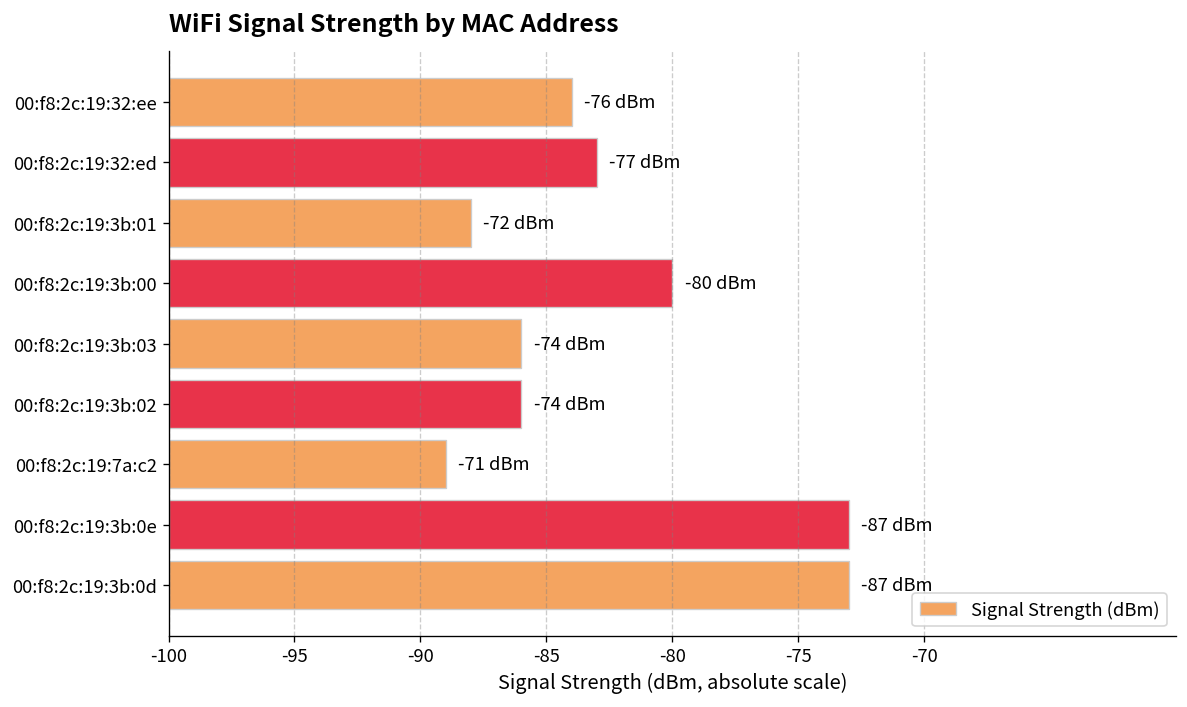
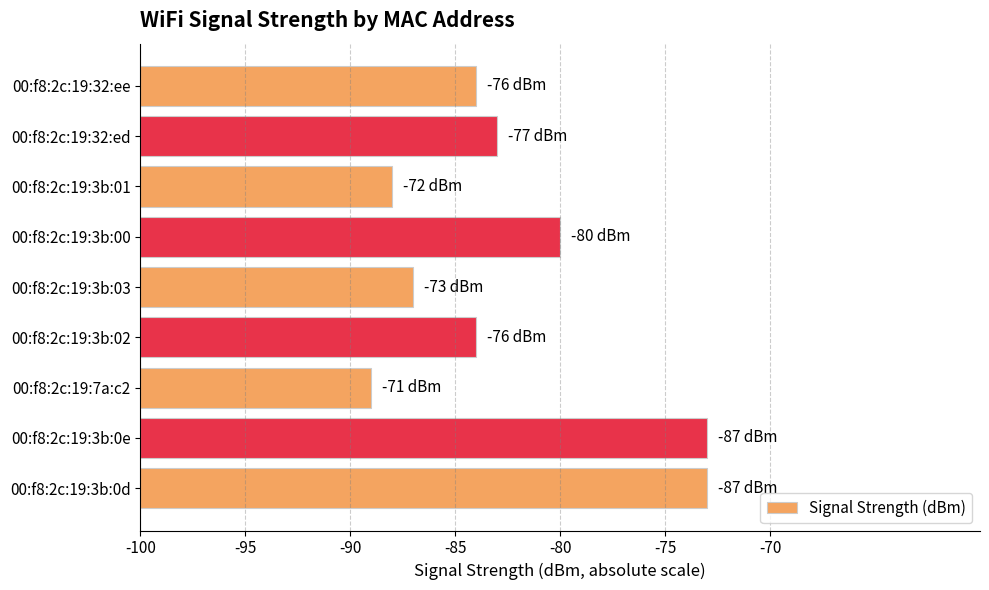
00:f8:2c:19:3b:03: -74 -> -73
00:f8:2c:19:3b:02: -74 -> -76
